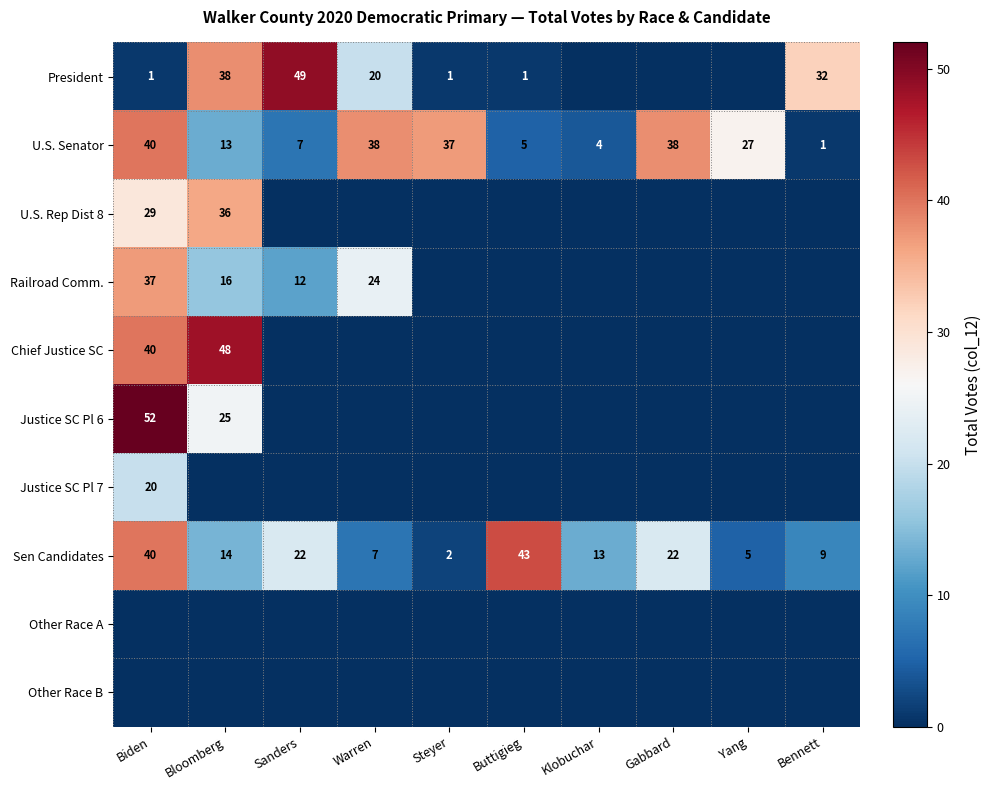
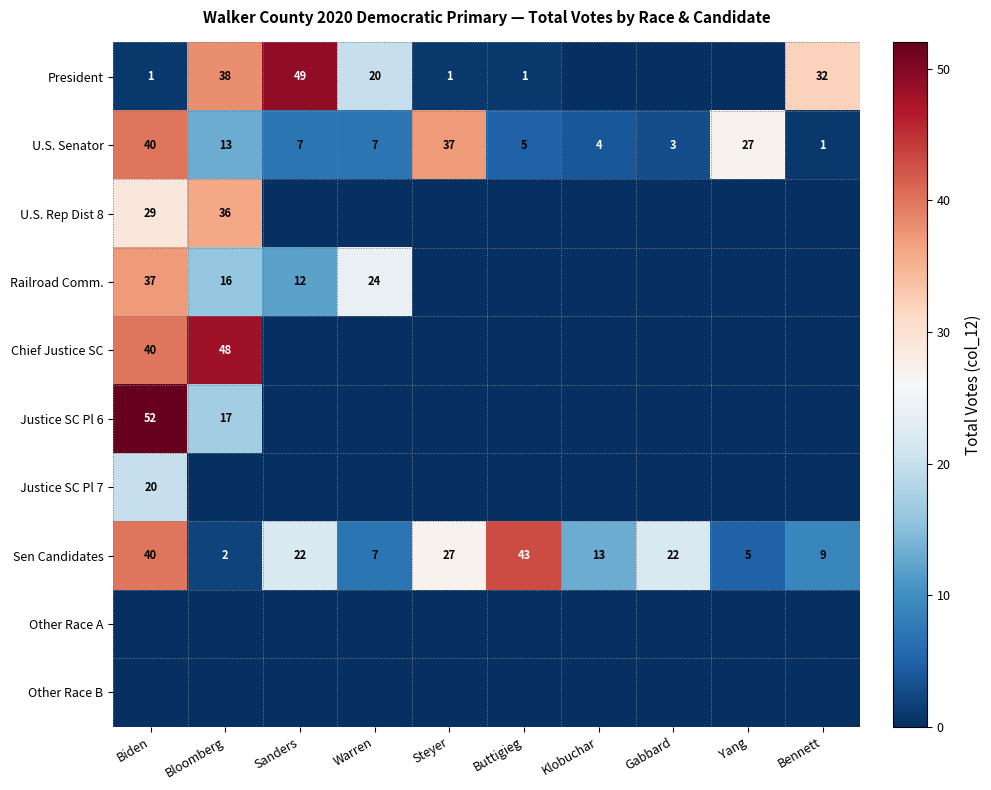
U.S. Senator, Warren: 38 -> 7
U.S. Senator, Gabbard: 38 -> 3
Justice SC Pl 6, Bloomberg: 25 -> 17
Sen Candidates, Bloomberg: 14 -> 2
Sen Candidates, Steyer: 2 -> 27
